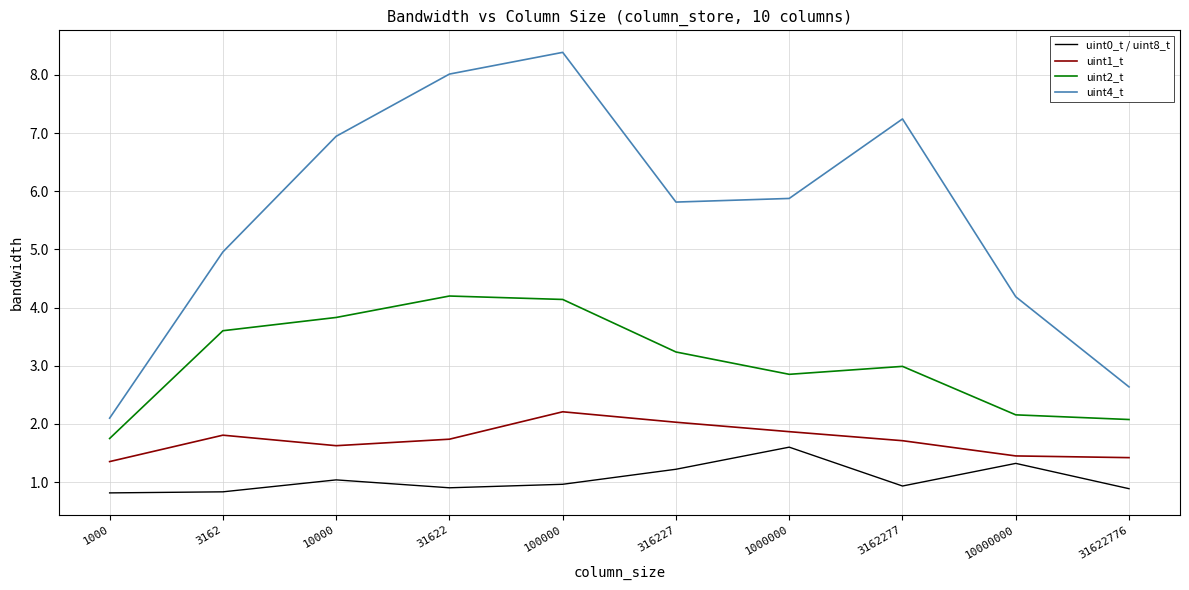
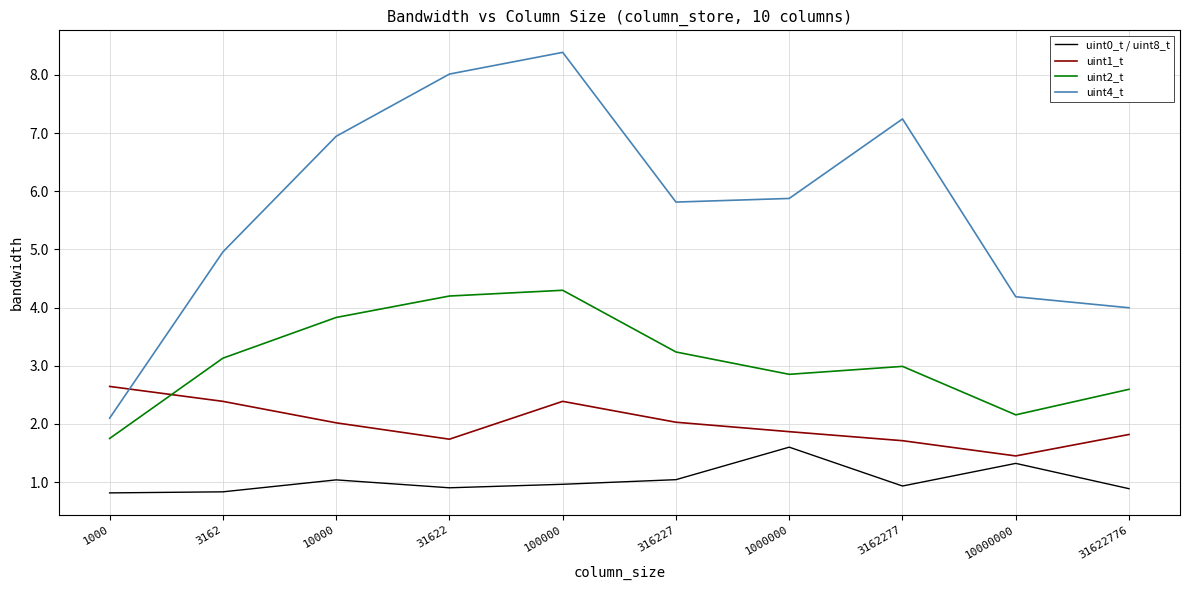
uint1_t, 1000: 1.4 -> 2.6
uint1_t, 3162: 1.8 -> 2.4
uint2_t, 3162: 3.6 -> 3.1
uint1_t, 10000: 1.6 -> 2.0
uint1_t, 100000: 2.2 -> 2.4
uint2_t, 100000: 4.1 -> 4.3
uint0_t / uint8_t, 316227: 1.2 -> 1.0
uint1_t, 31622776: 1.4 -> 1.8
uint2_t, 31622776: 2.1 -> 2.6
uint4_t, 31622776: 2.6 -> 4.0
